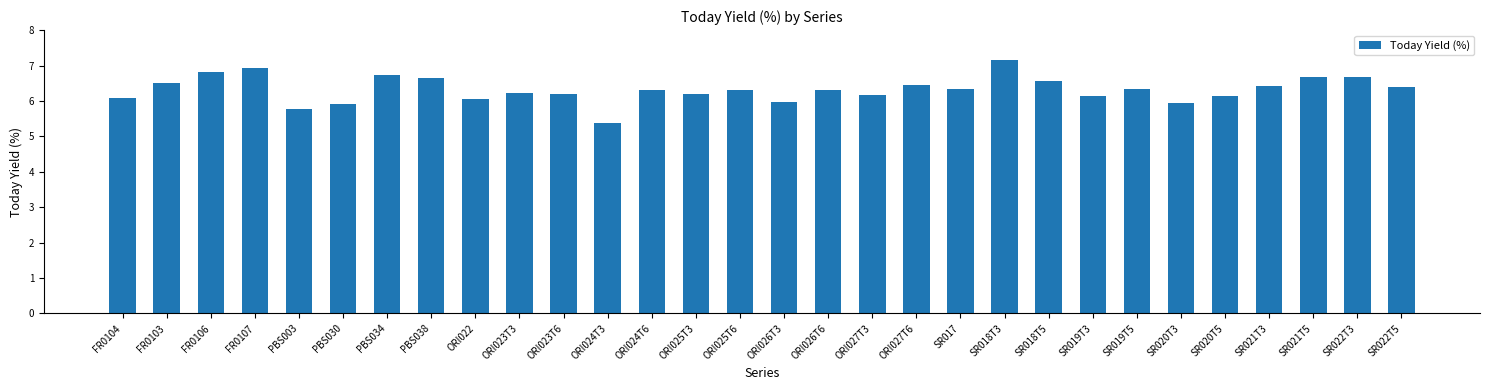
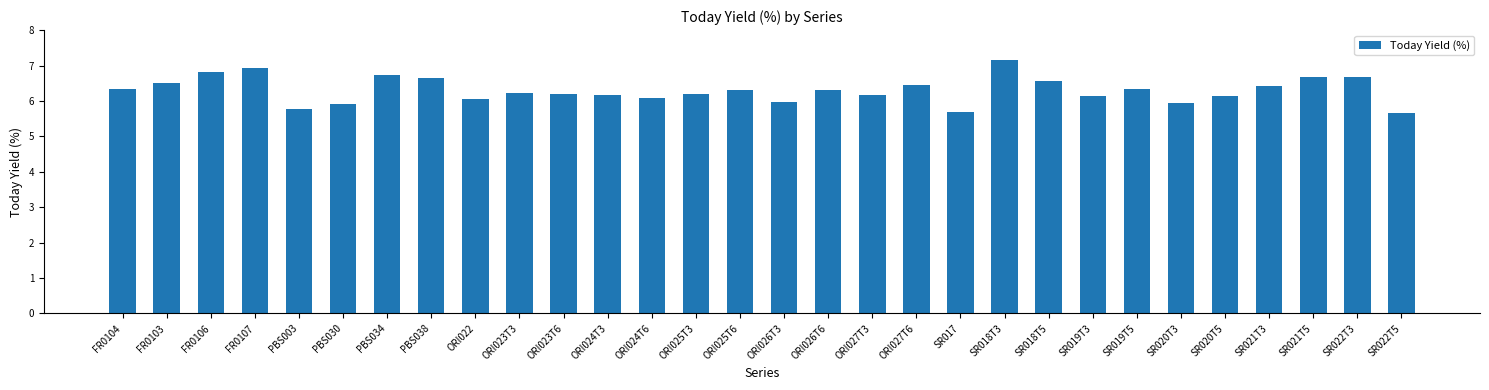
FR0104: 6.1 -> 6.3
ORI024T3: 5.4 -> 6.2
ORI024T6: 6.3 -> 6.1
SR017: 6.3 -> 5.7
SR022T5: 6.4 -> 5.7
